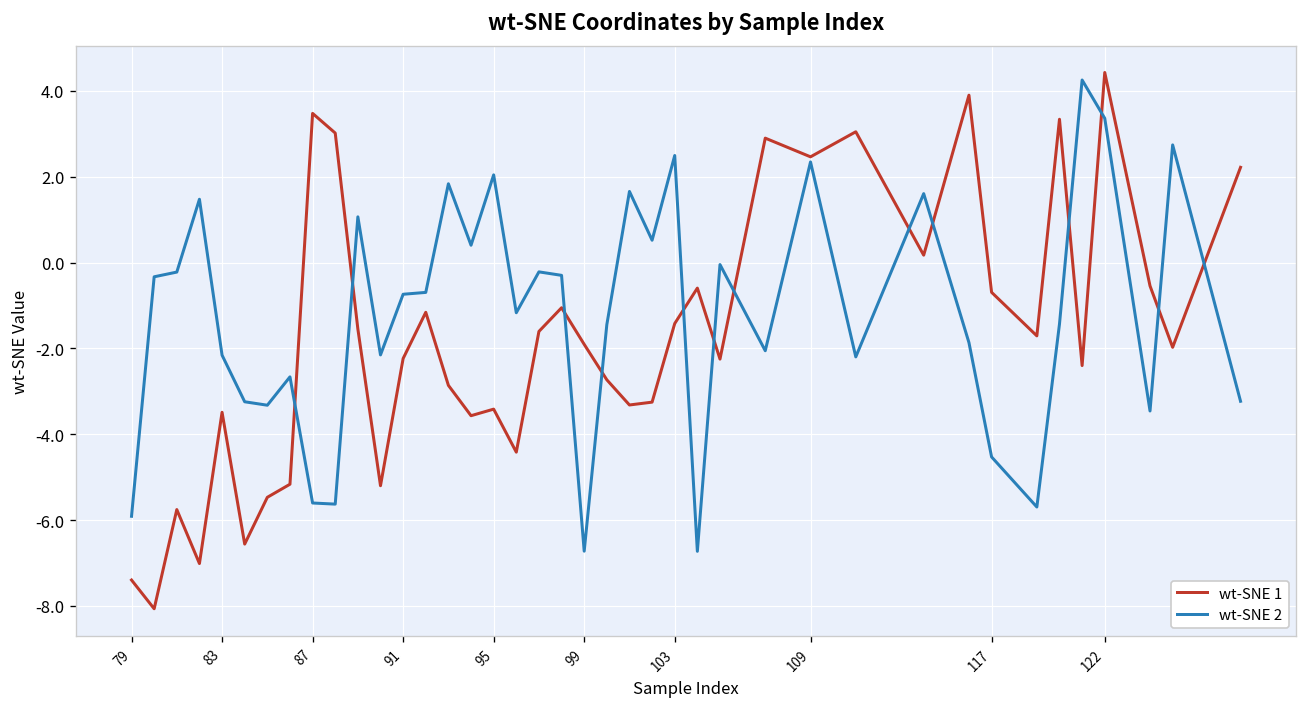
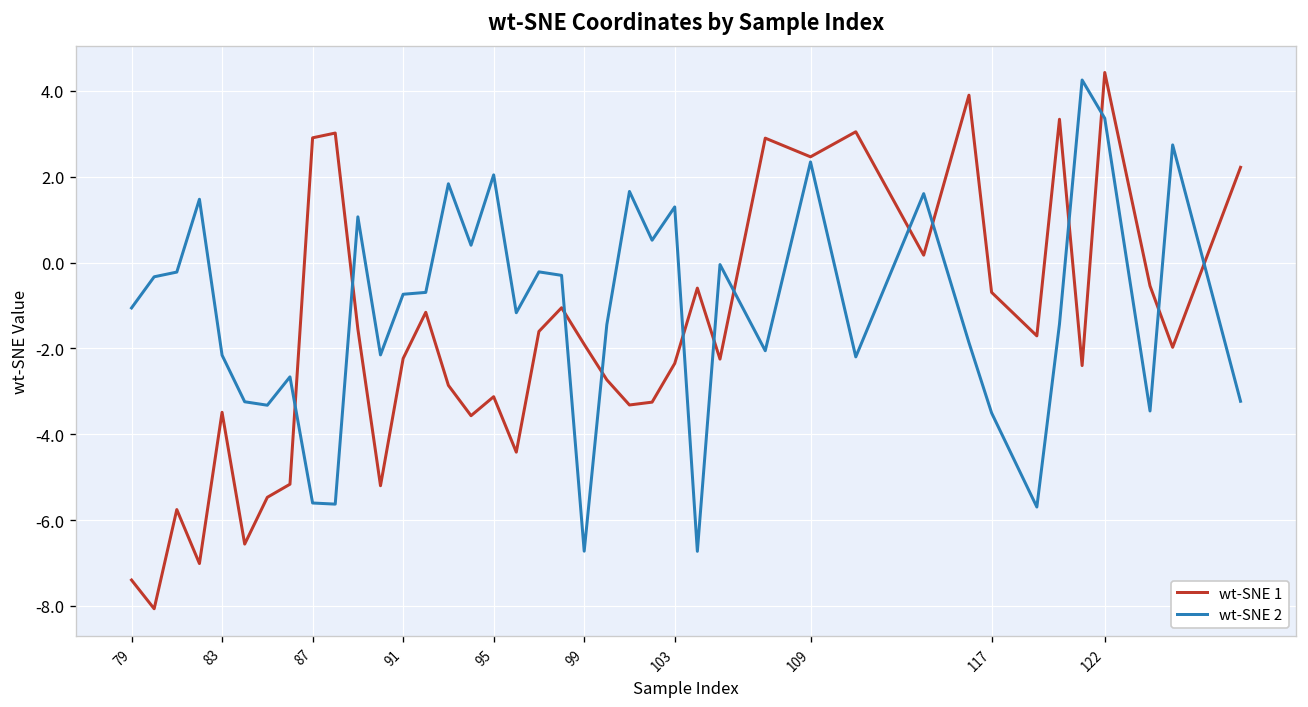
wt-SNE 2, 79: -5.9 -> -1.1
wt-SNE 1, 87: 3.5 -> 2.9
wt-SNE 1, 95: -3.4 -> -3.1
wt-SNE 1, 103: -1.4 -> -2.3
wt-SNE 2, 103: 2.5 -> 1.3
wt-SNE 2, 117: -4.5 -> -3.5
